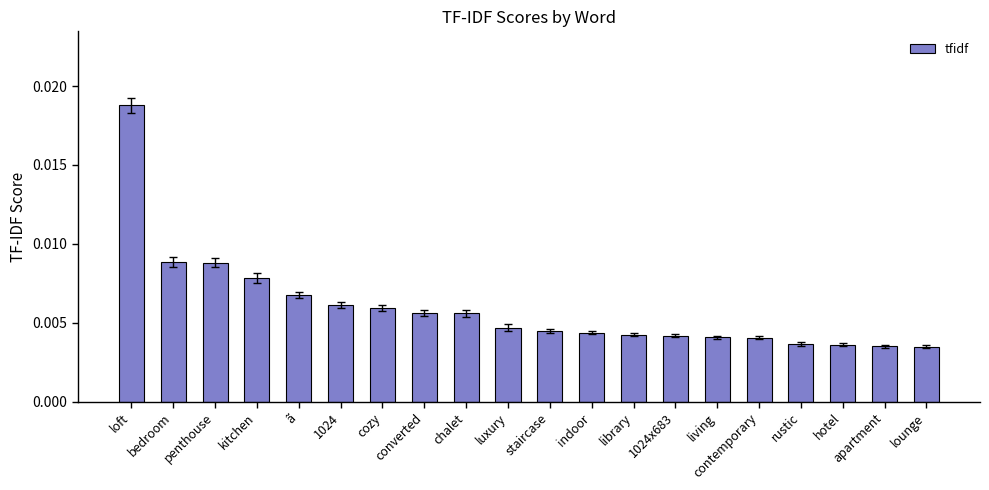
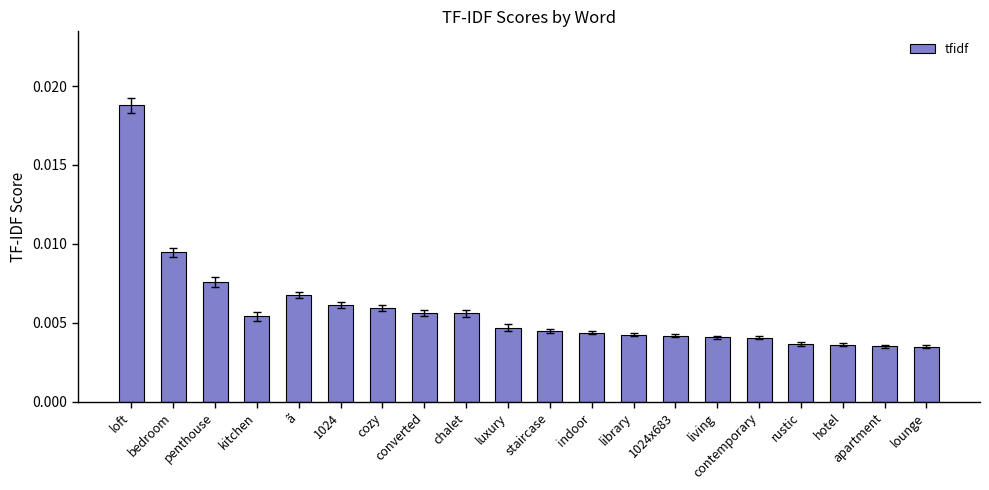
tfidf, bedroom: 0.0089 -> 0.0095
tfidf, penthouse: 0.0088 -> 0.0076
tfidf, kitchen: 0.0078 -> 0.0054
